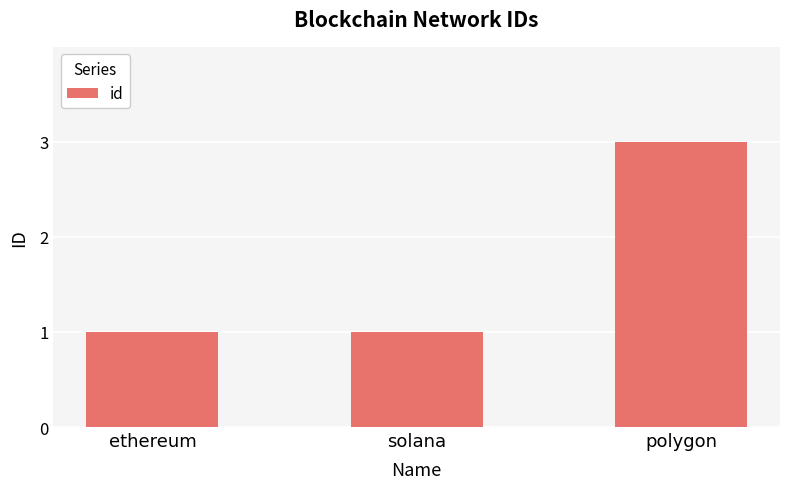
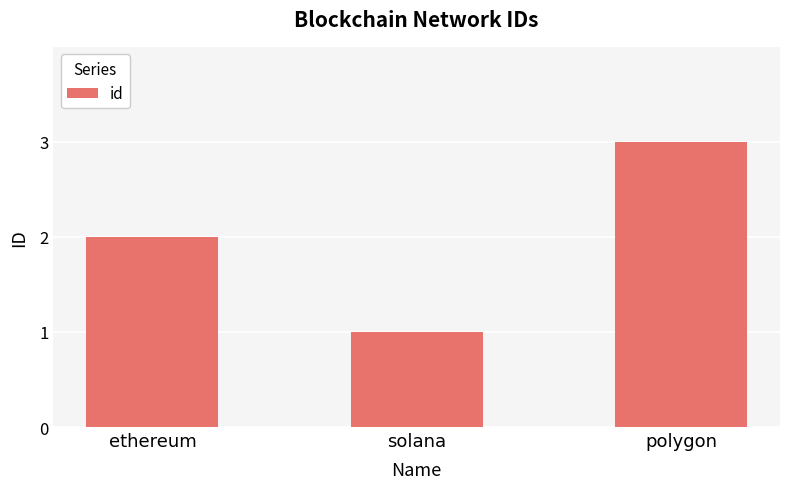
ethereum: 1 -> 2
